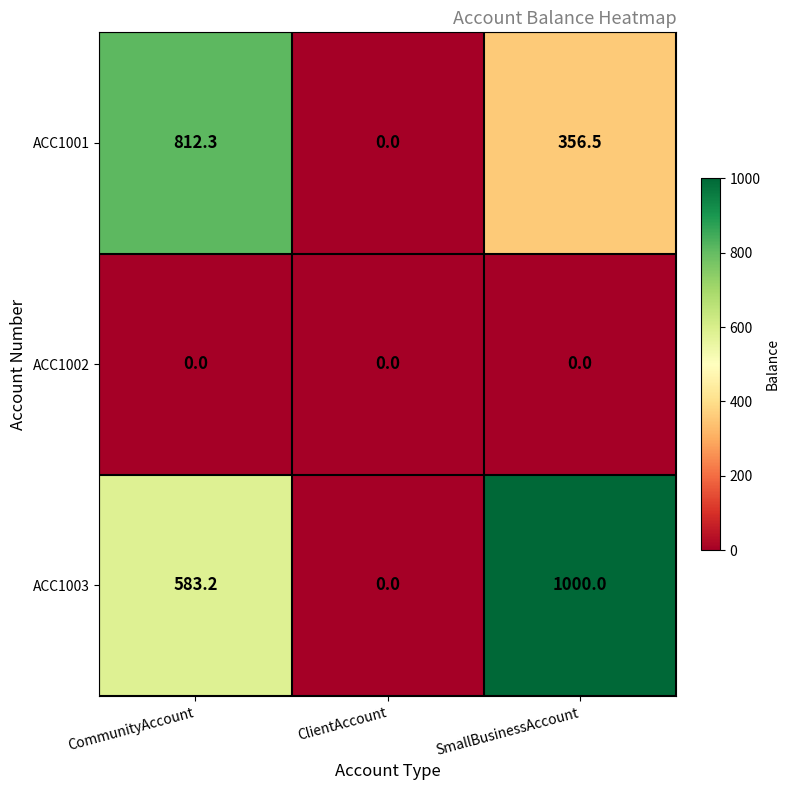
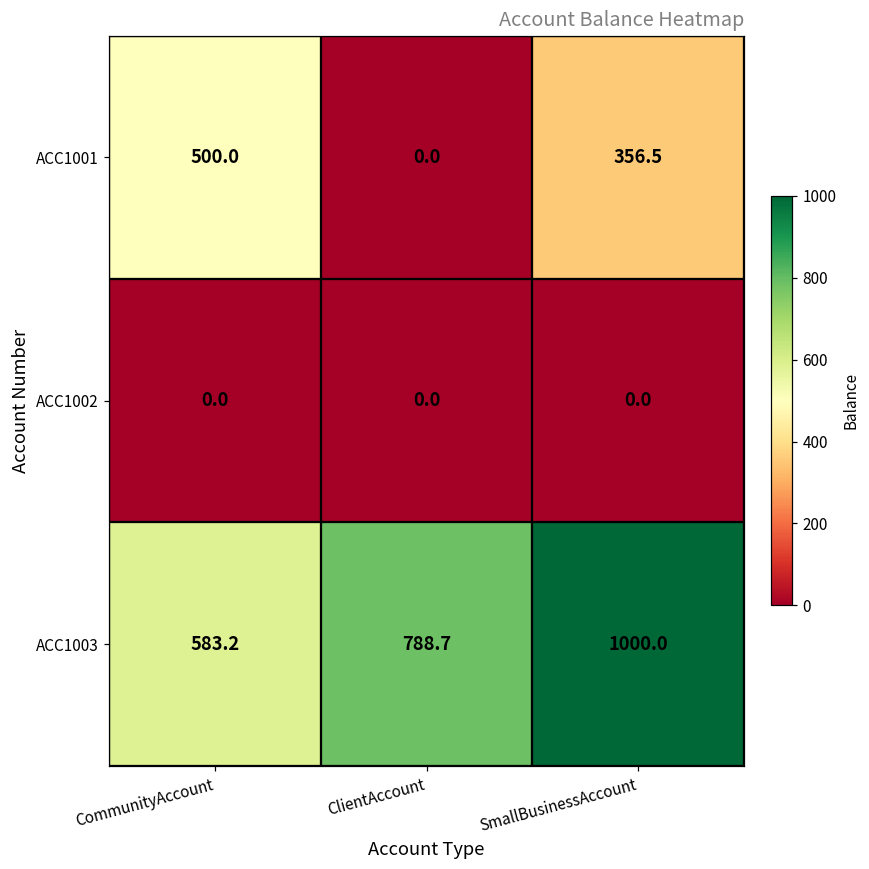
ACC1001, CommunityAccount: 812.3 -> 500.0
ACC1003, ClientAccount: 0.0 -> 788.7
